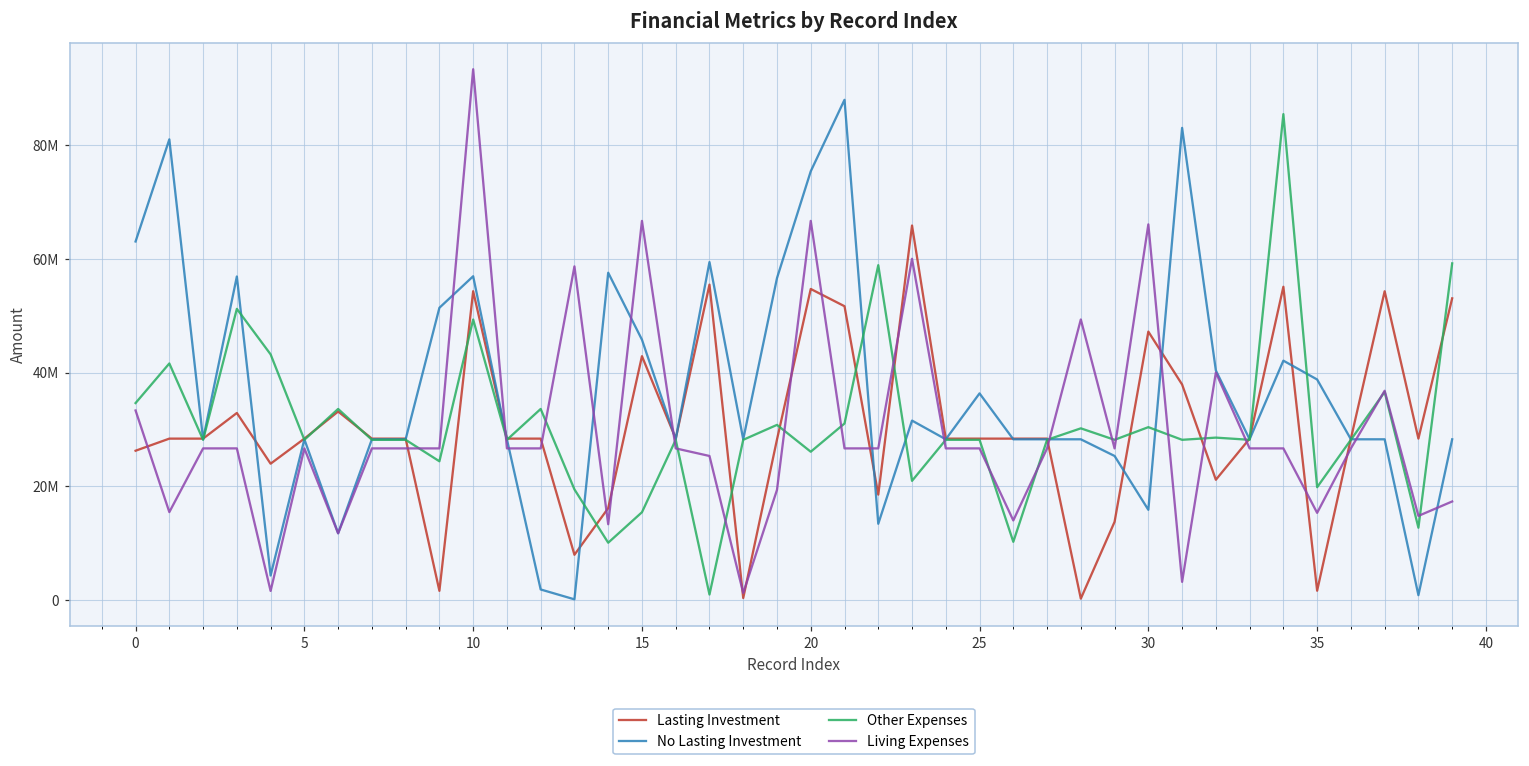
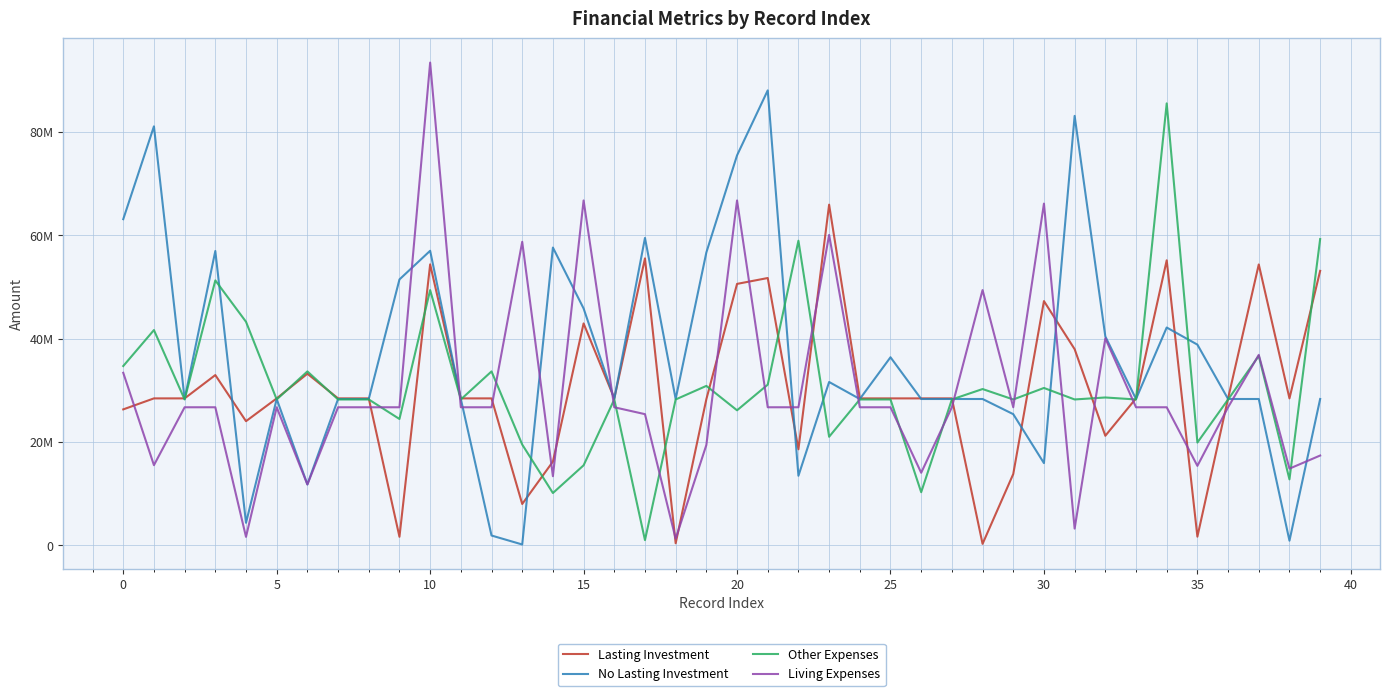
Lasting Investment, 20: 55000000 -> 51000000
